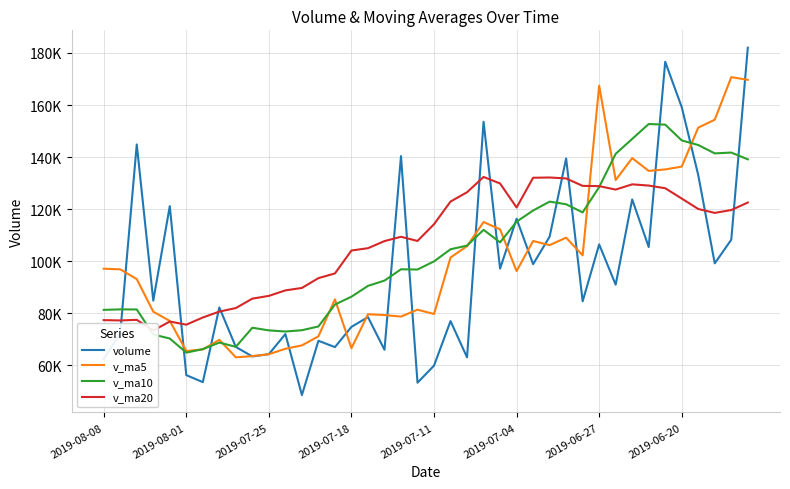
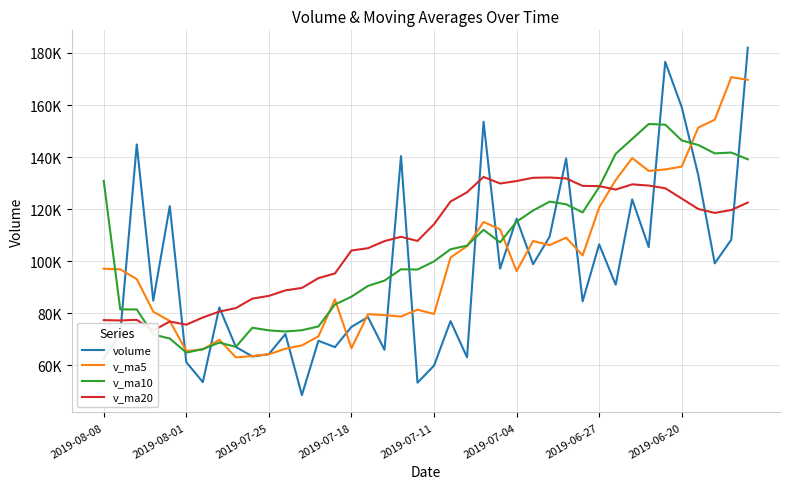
v_ma10, 2019-08-08: 81000 -> 131000
volume, 2019-08-01: 56000 -> 61000
v_ma20, 2019-07-04: 121000 -> 131000
v_ma5, 2019-06-27: 167000 -> 121000
